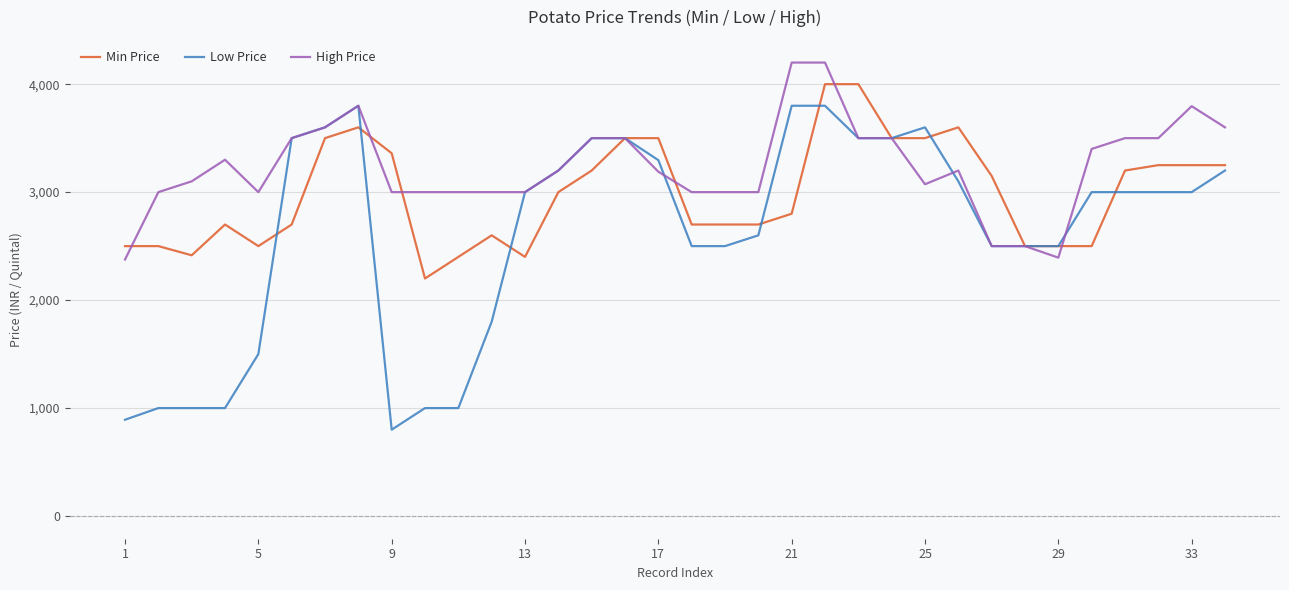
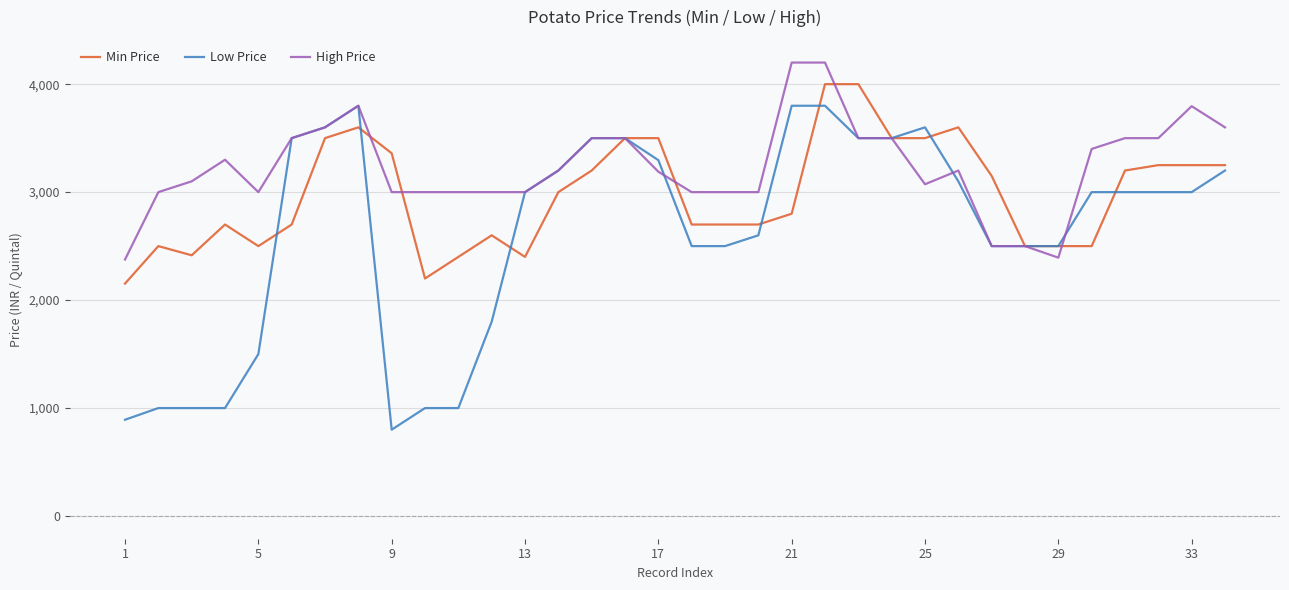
Min Price, 1: 2,500 -> 2,150
